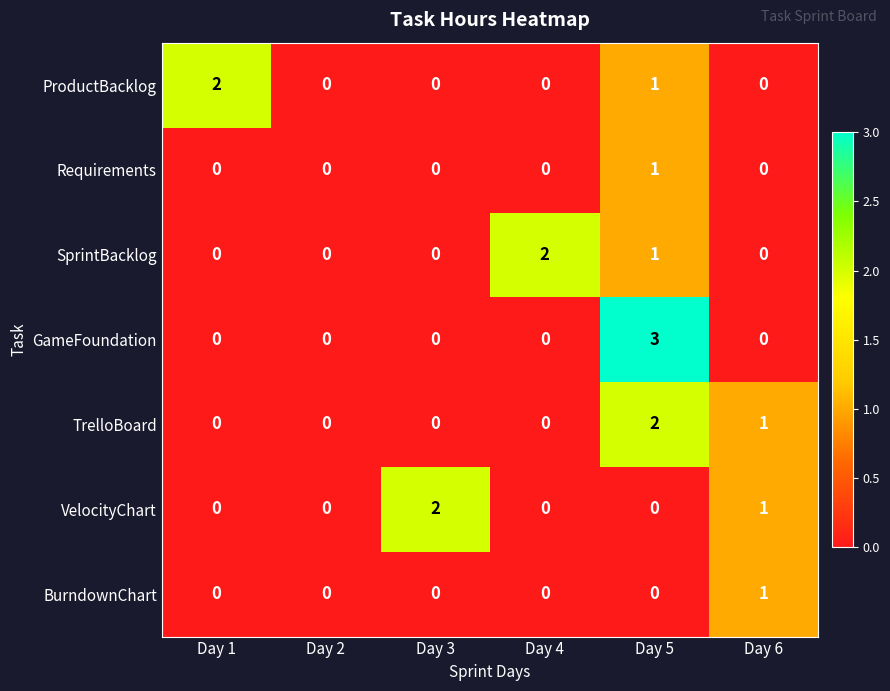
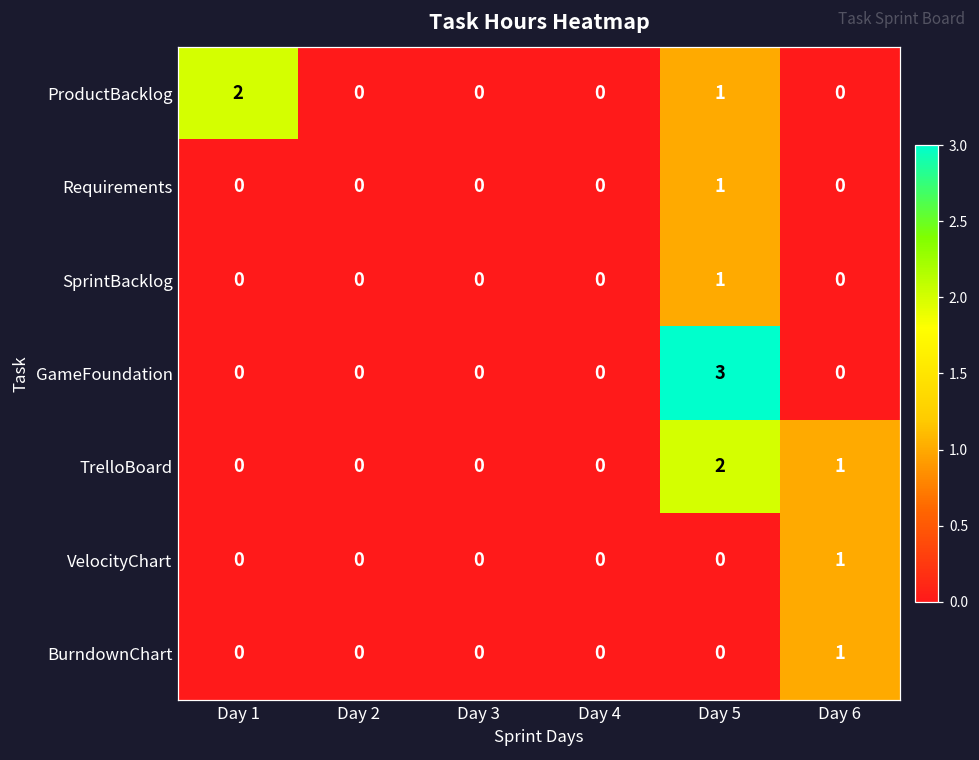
SprintBacklog, Day 4: 2 -> 0
VelocityChart, Day 3: 2 -> 0
